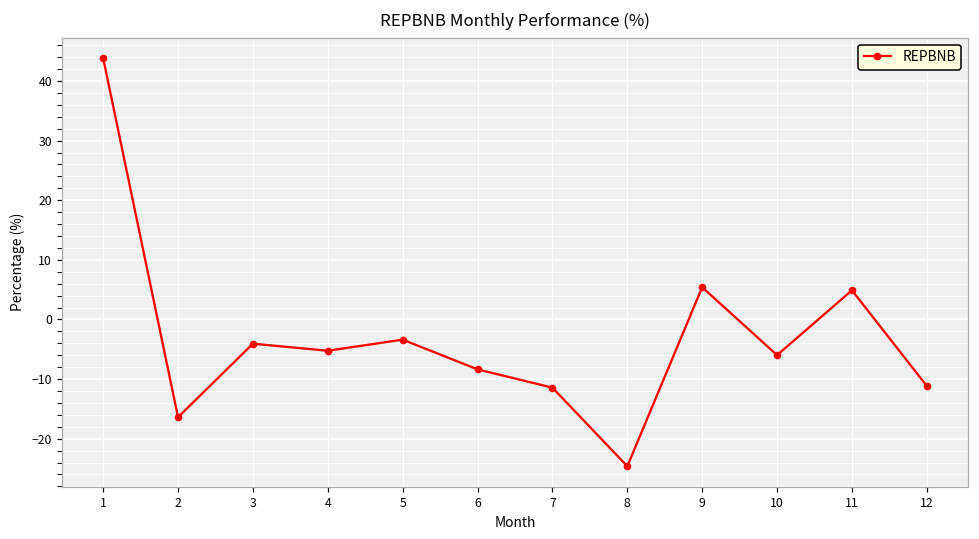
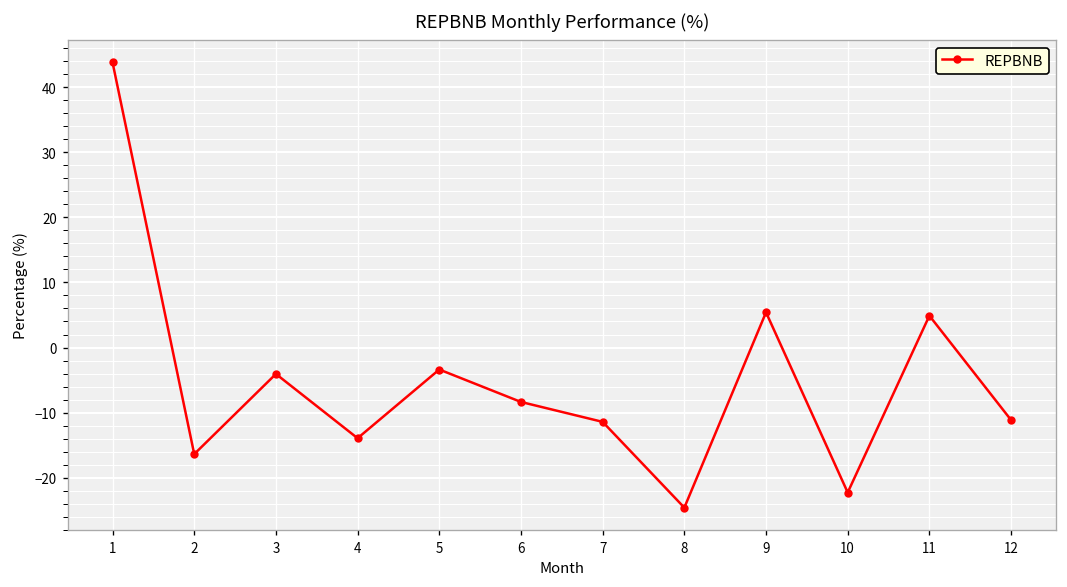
4: -5 -> -14
10: -6 -> -22
